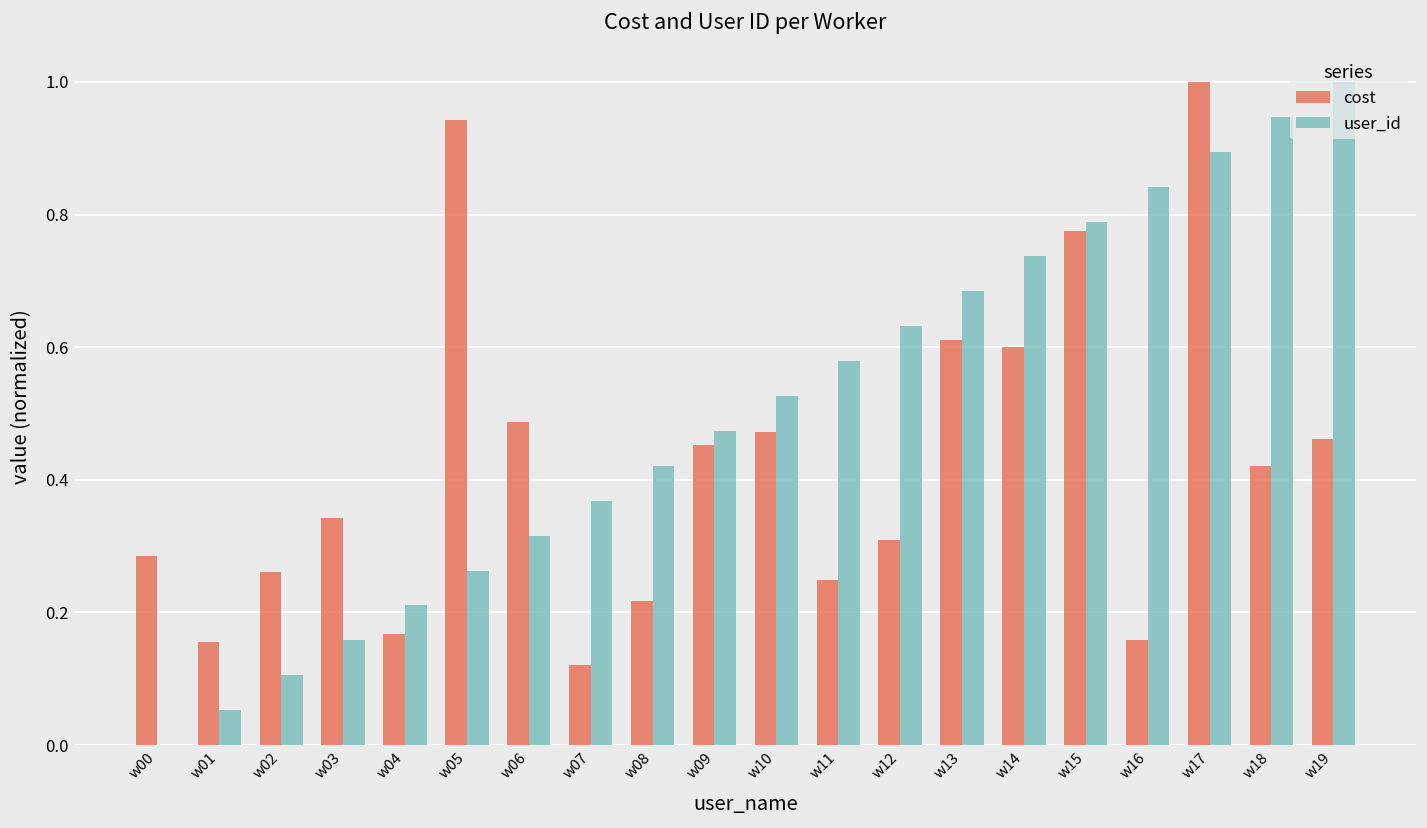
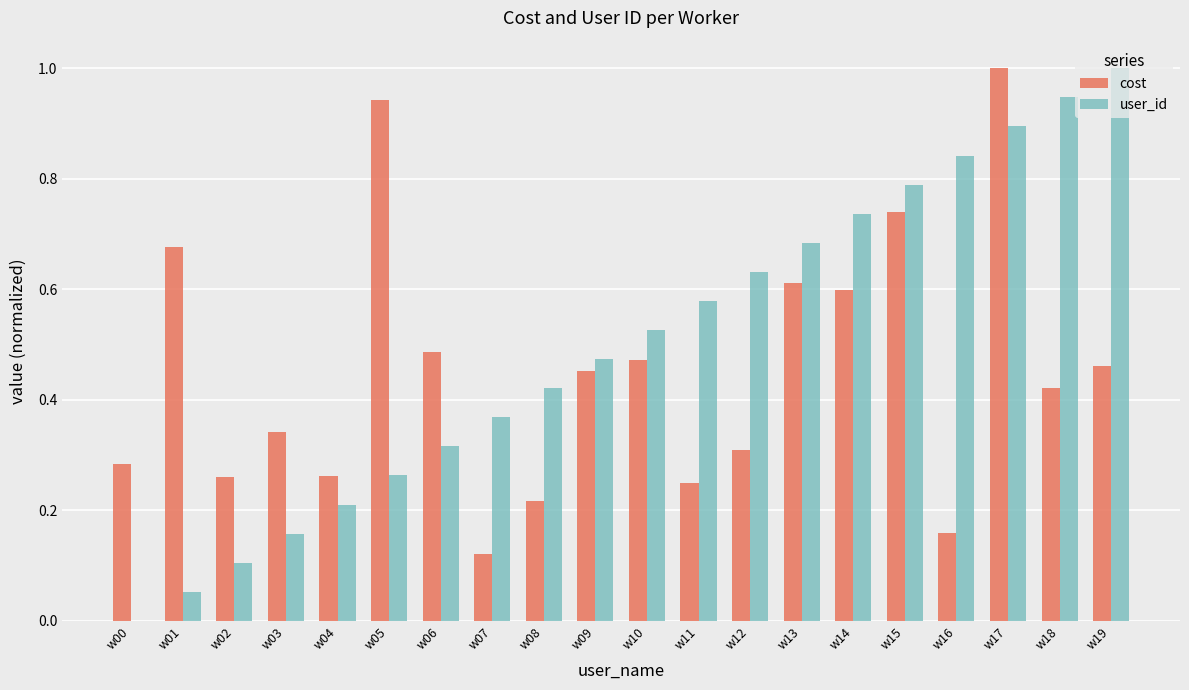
cost, w01: 0.16 -> 0.68
cost, w04: 0.17 -> 0.26
cost, w15: 0.78 -> 0.74
